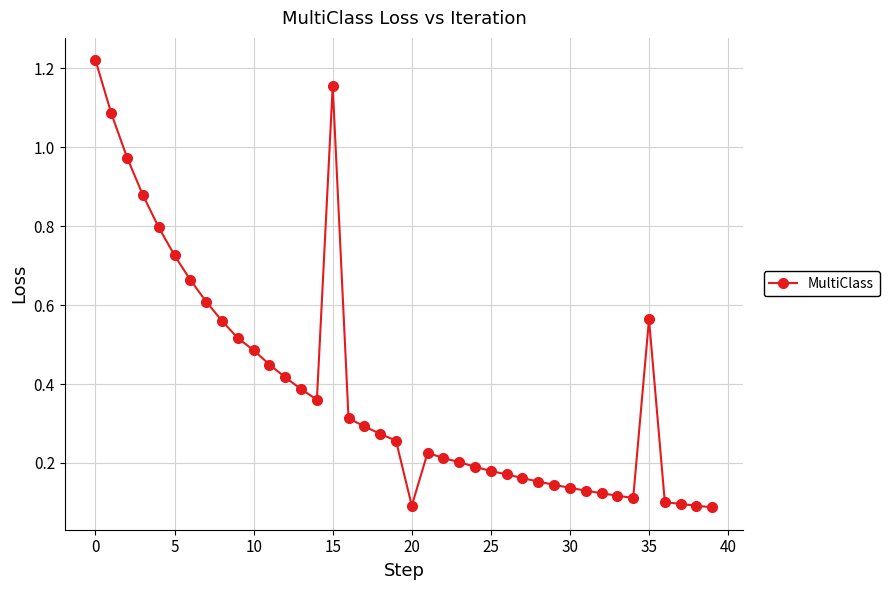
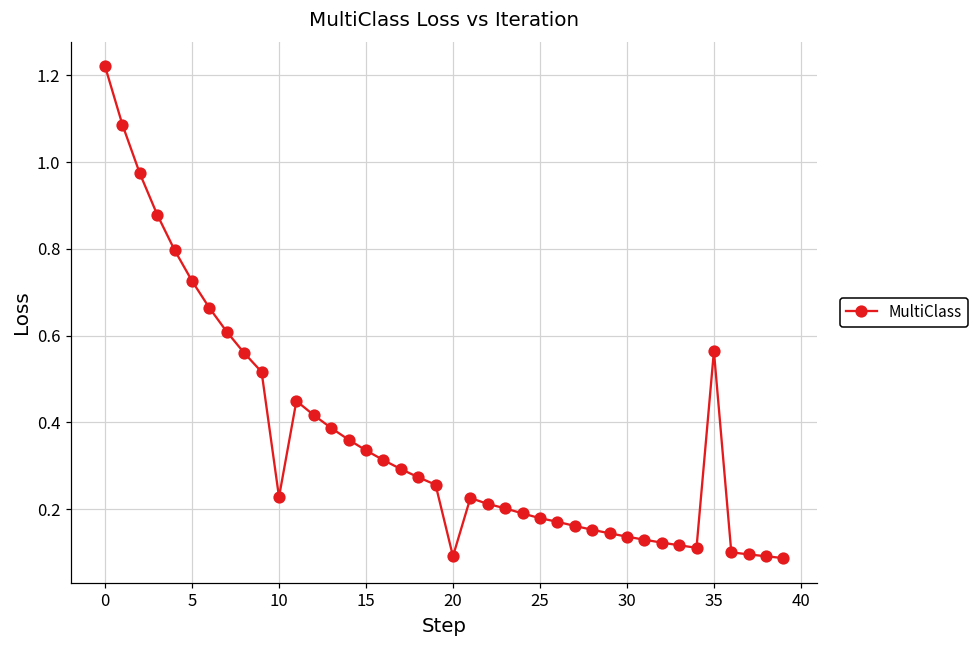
10: 0.49 -> 0.23
15: 1.16 -> 0.34
